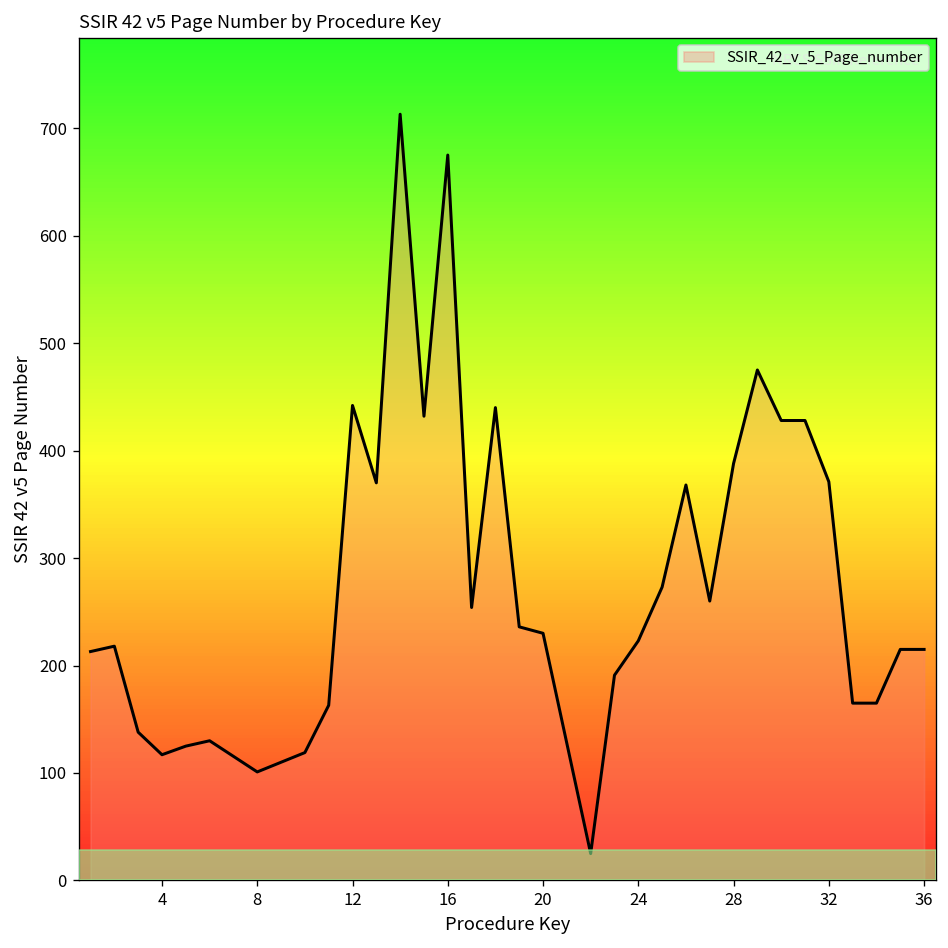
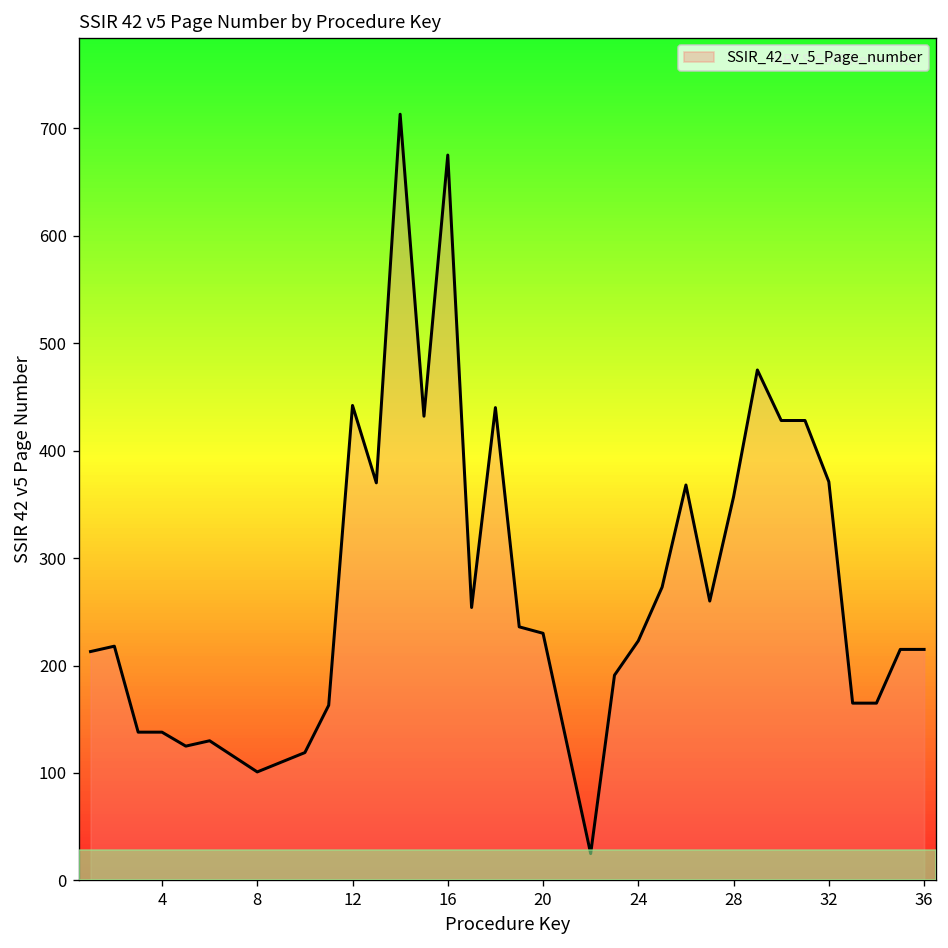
4: 120 -> 140
28: 390 -> 360
